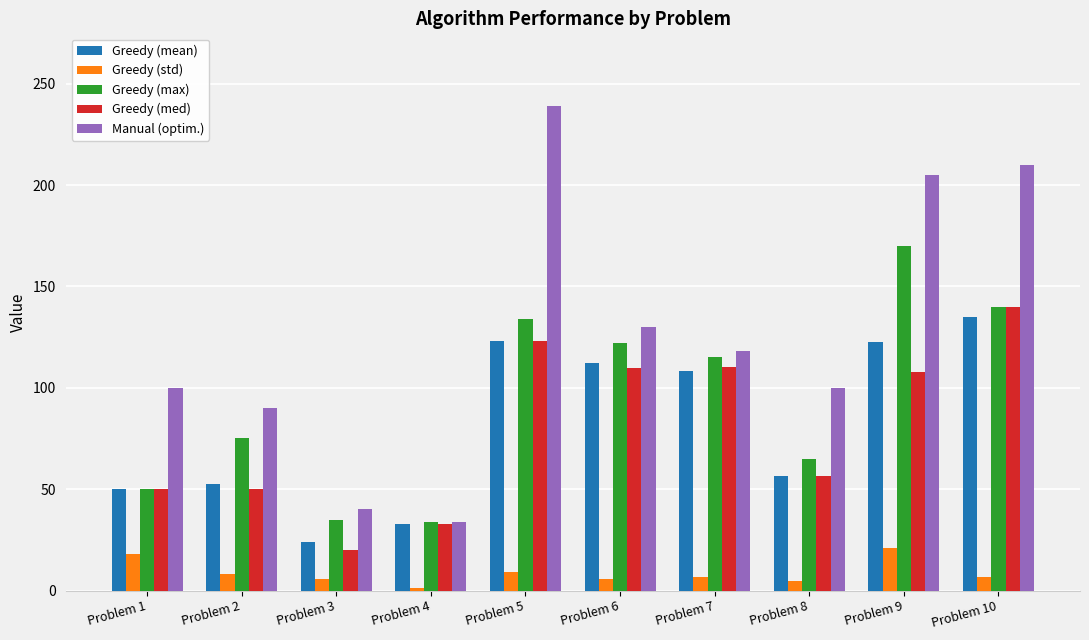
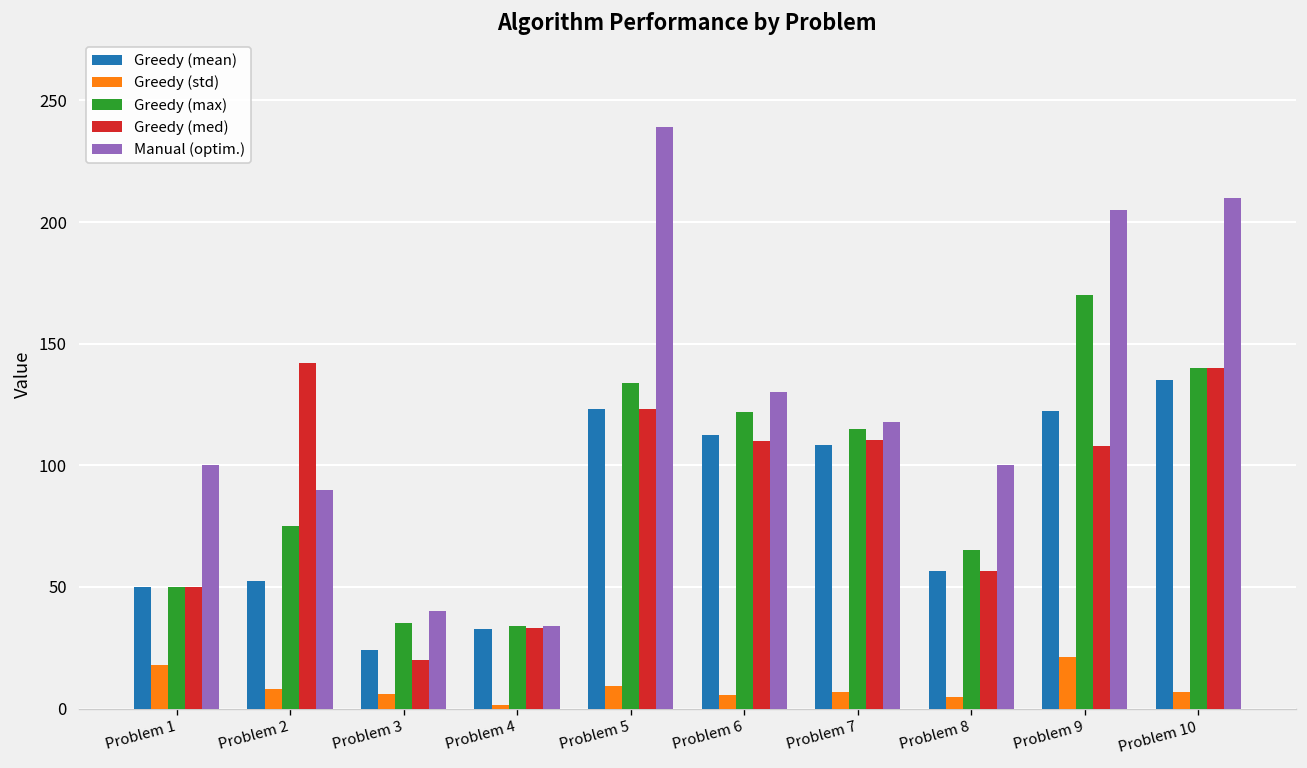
Greedy (med), Problem 2: 50 -> 142
